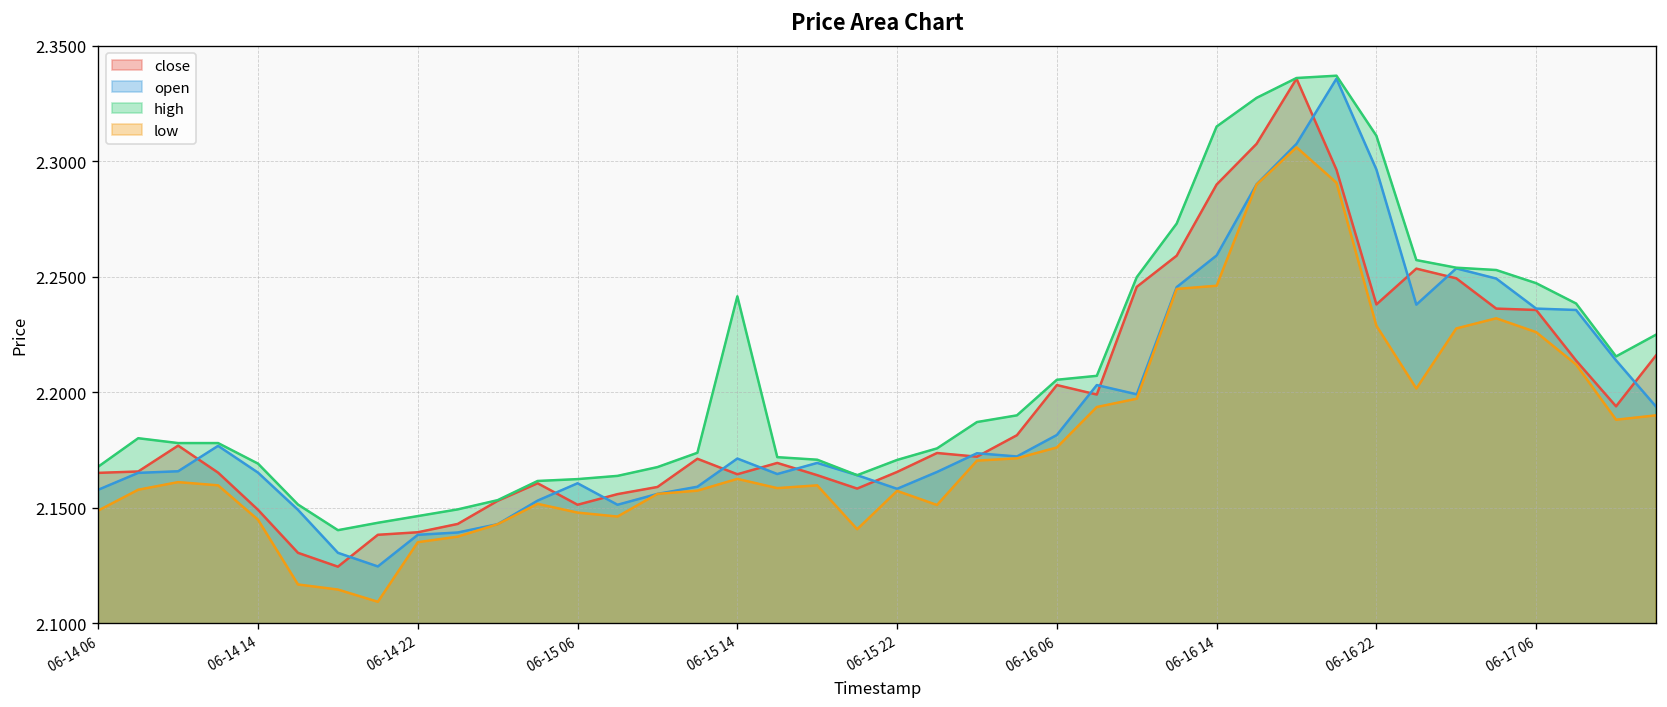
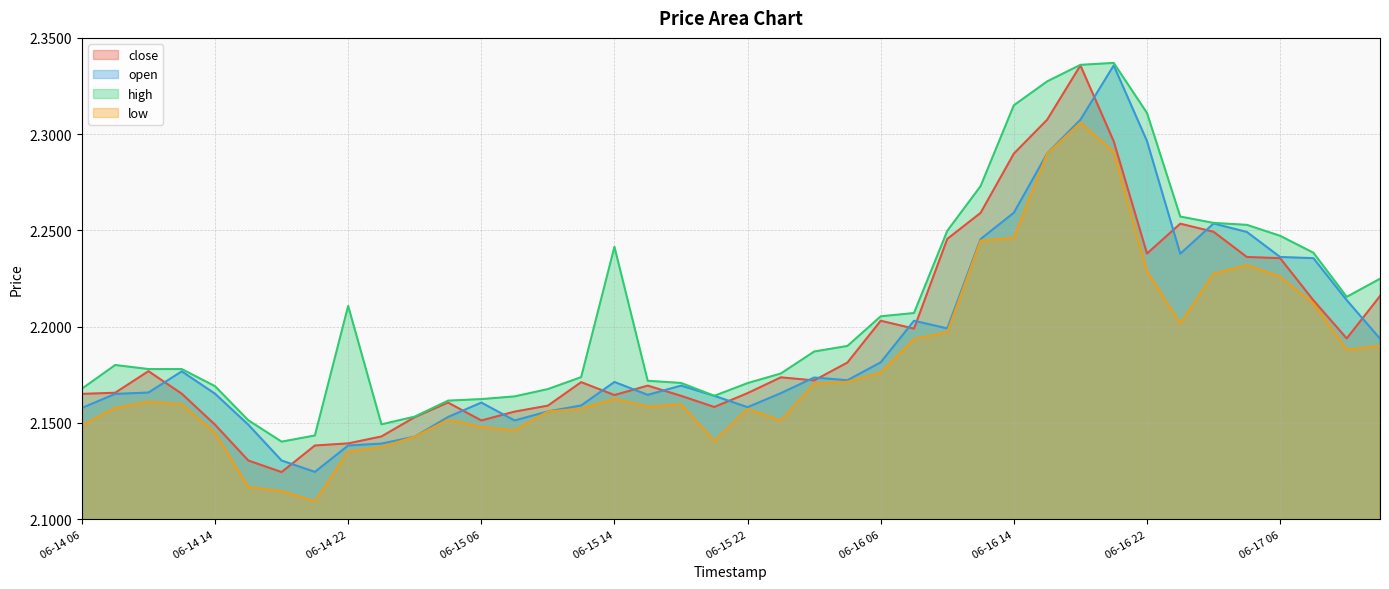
high, 06-14 22: 2.146 -> 2.211
